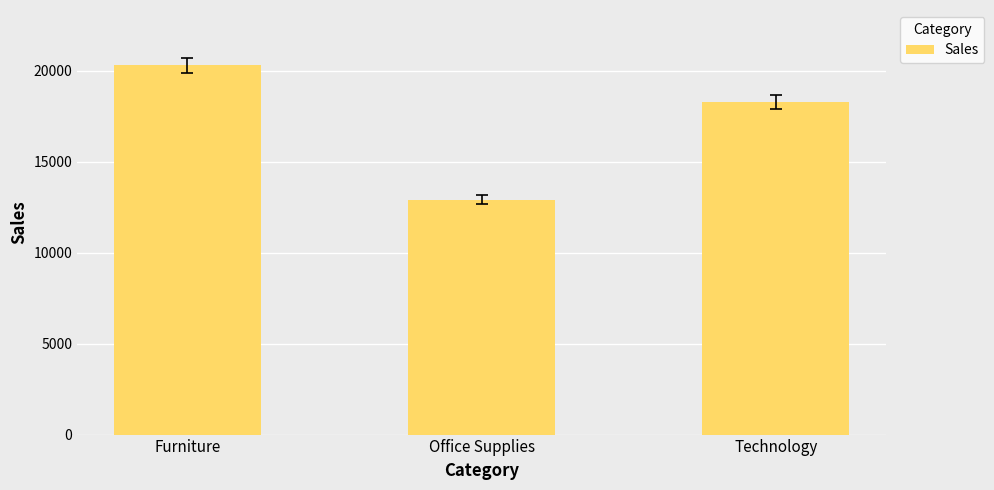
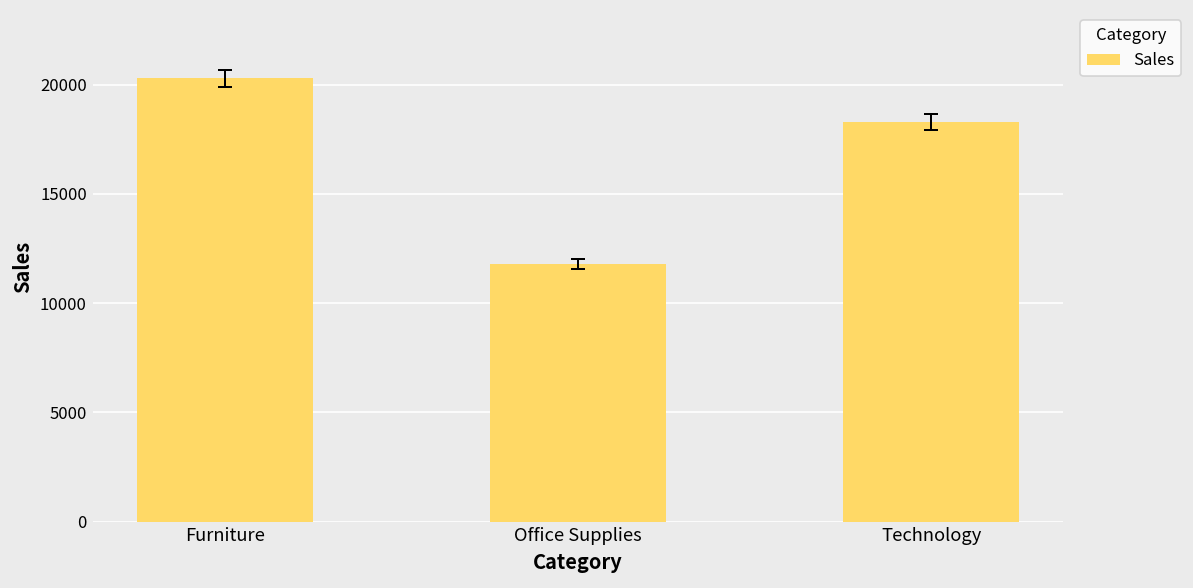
Sales, Office Supplies: 12900 -> 11800
